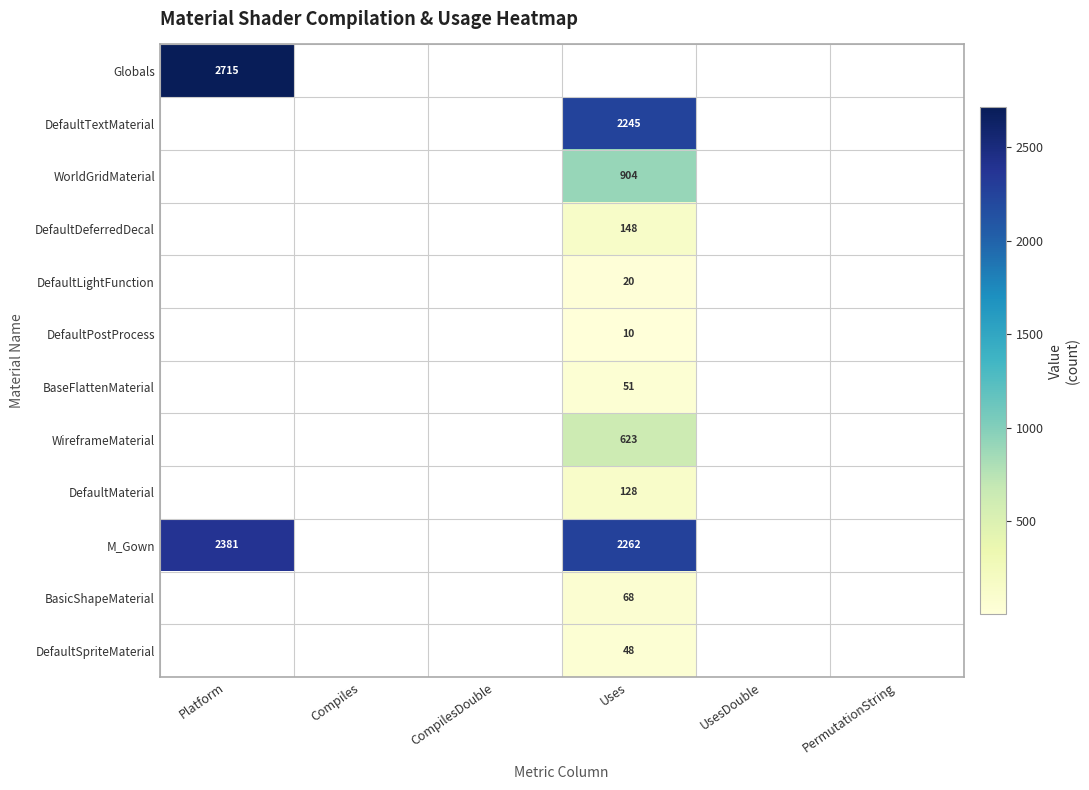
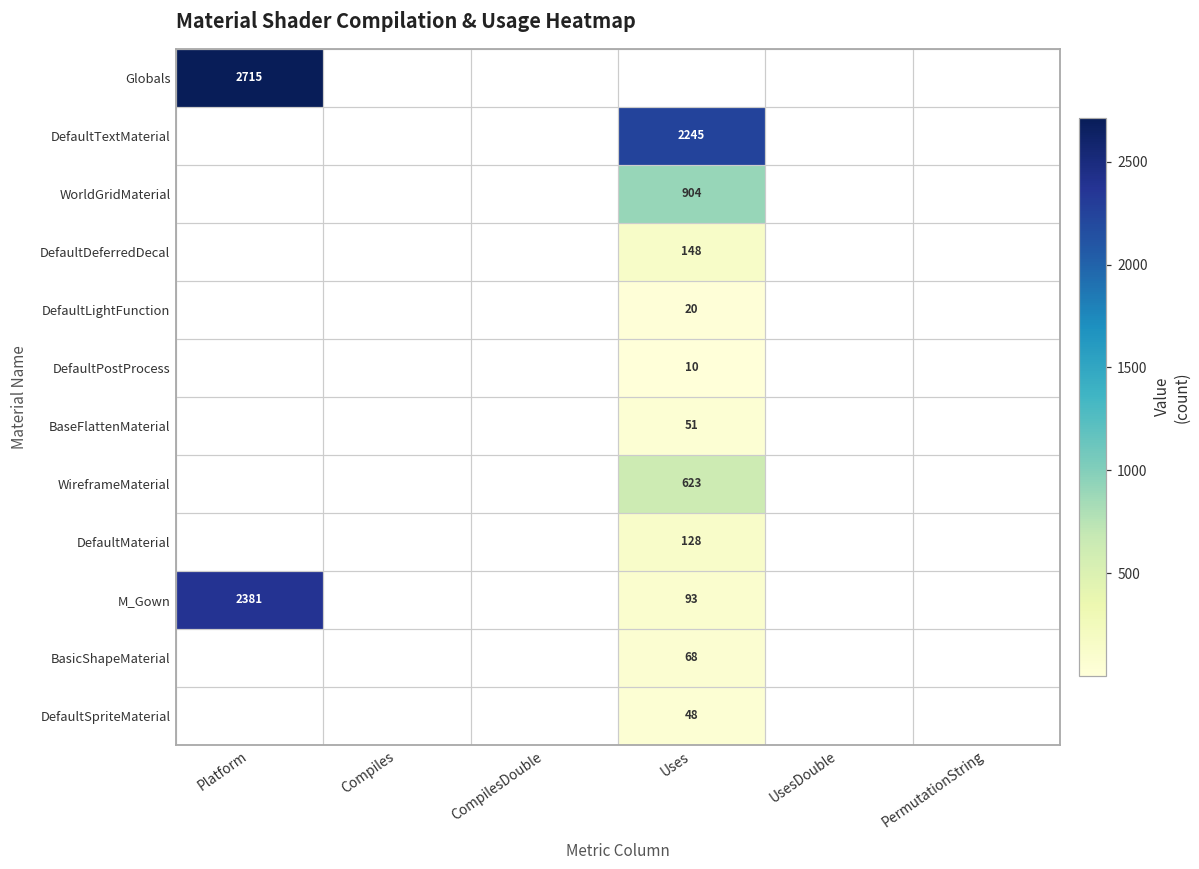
M_Gown, Uses: 2262 -> 93
